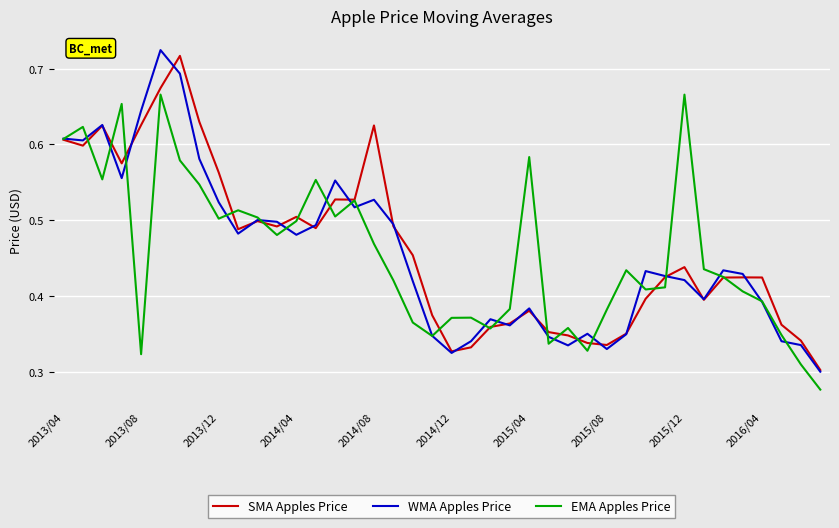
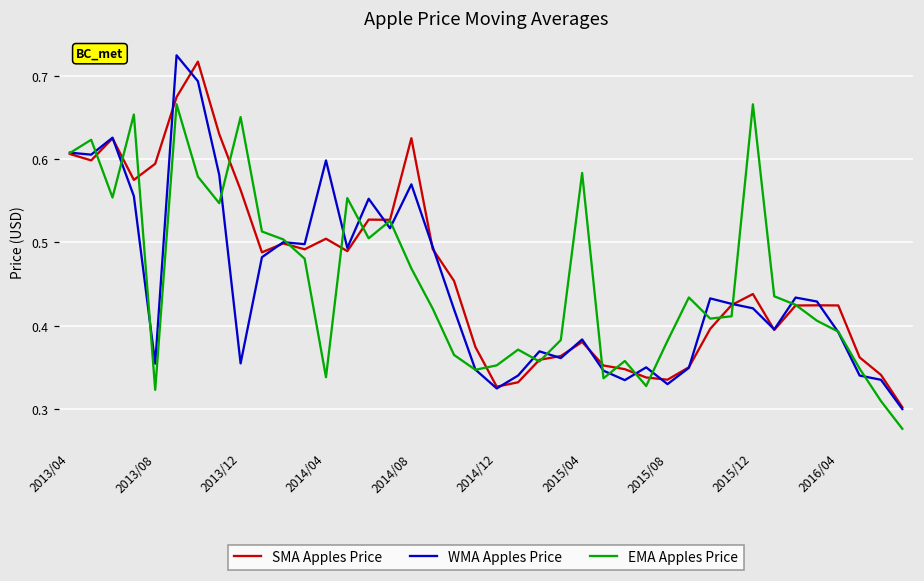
SMA Apples Price, 2013/08: 0.63 -> 0.59
WMA Apples Price, 2013/08: 0.64 -> 0.35
WMA Apples Price, 2013/12: 0.52 -> 0.35
EMA Apples Price, 2013/12: 0.50 -> 0.65
WMA Apples Price, 2014/04: 0.48 -> 0.60
EMA Apples Price, 2014/04: 0.50 -> 0.34
WMA Apples Price, 2014/08: 0.53 -> 0.57
EMA Apples Price, 2014/12: 0.37 -> 0.35
